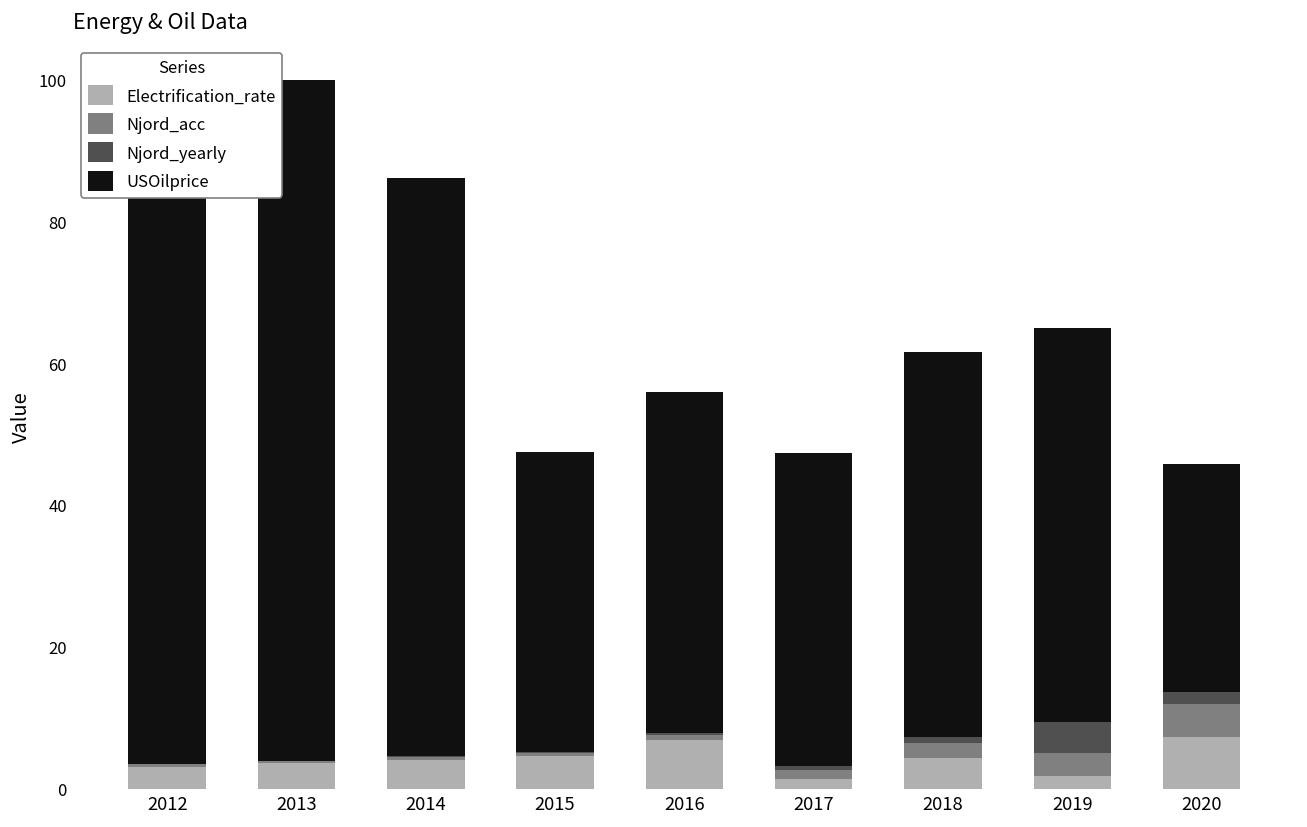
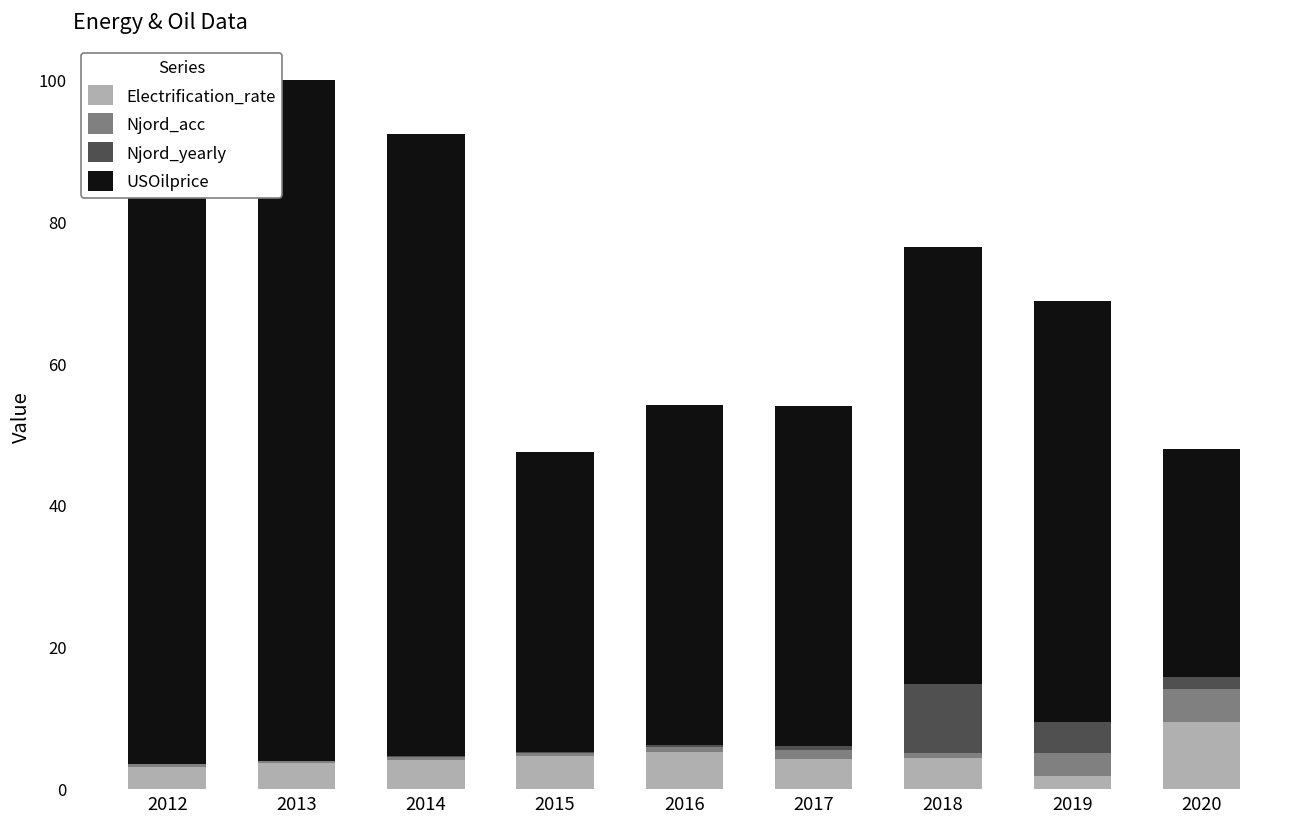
USOilprice, 2014: 82 -> 88
Electrification_rate, 2016: 7 -> 5
Electrification_rate, 2017: 1 -> 4
USOilprice, 2017: 44 -> 48
Njord_acc, 2018: 2 -> 1
Njord_yearly, 2018: 1 -> 10
USOilprice, 2018: 54 -> 62
USOilprice, 2019: 56 -> 59
Electrification_rate, 2020: 7 -> 9
